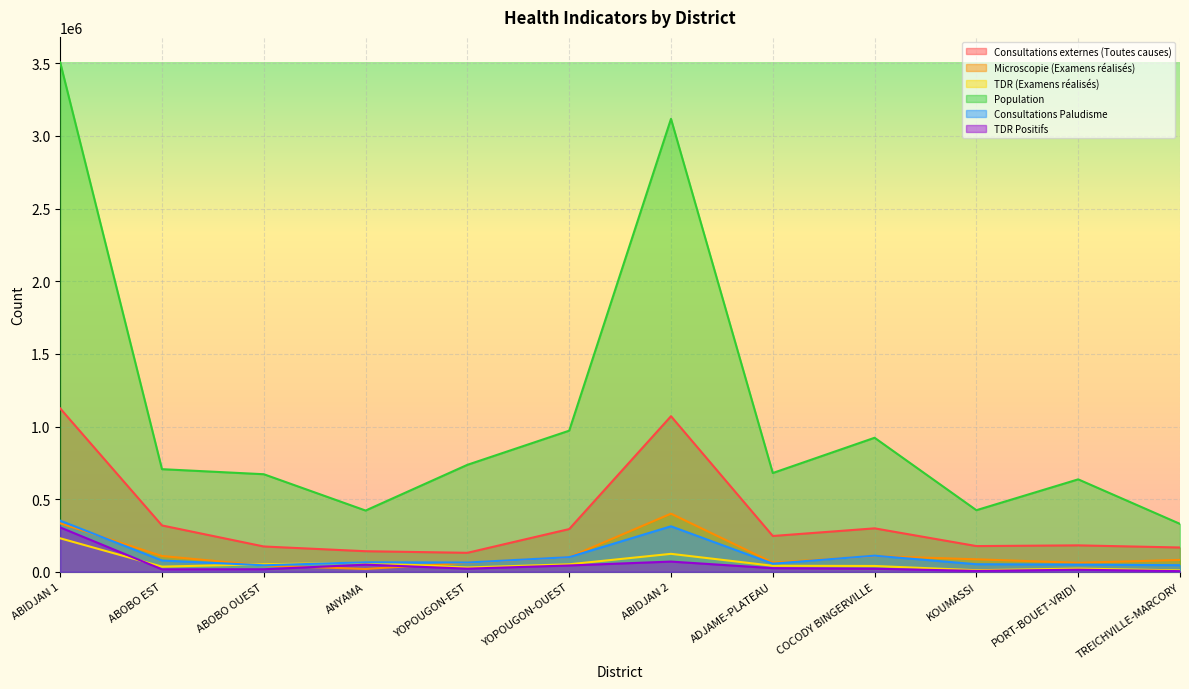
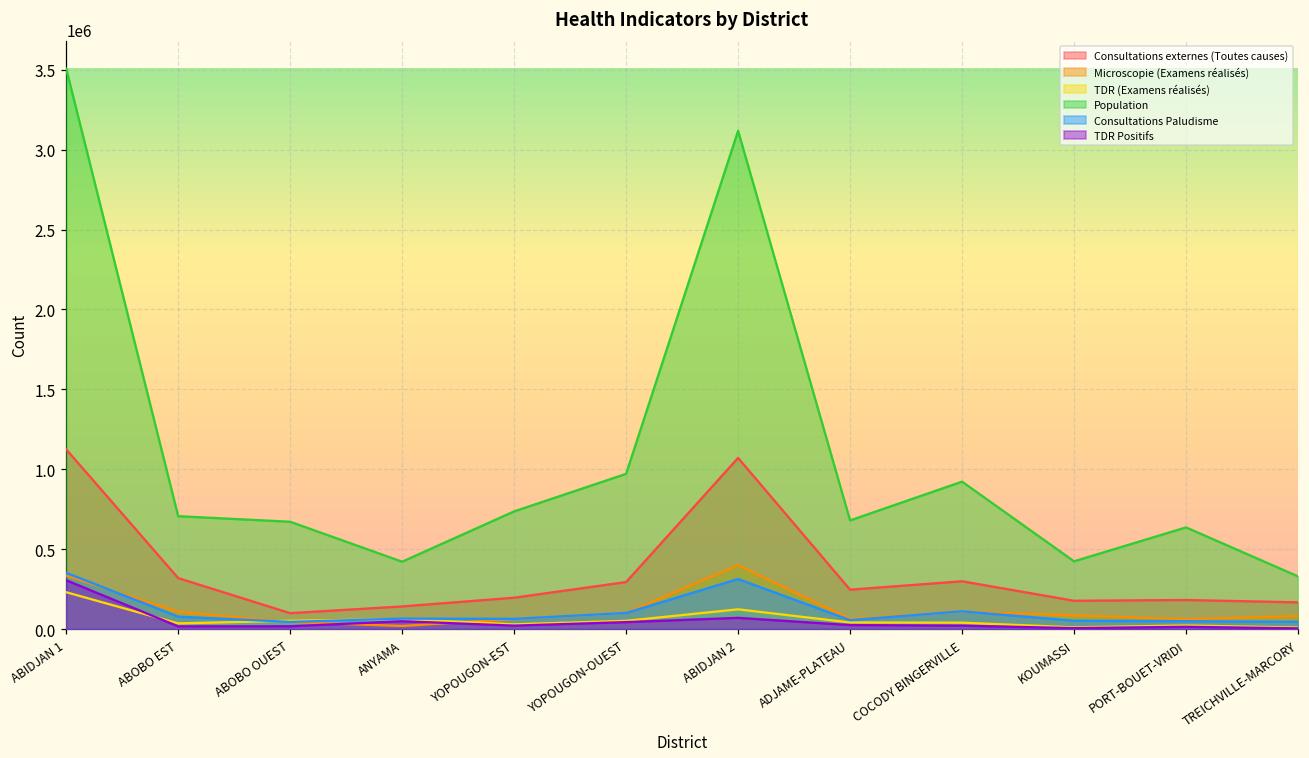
Consultations externes (Toutes causes), ABOBO OUEST: 170000 -> 100000
Consultations externes (Toutes causes), YOPOUGON-EST: 130000 -> 200000
